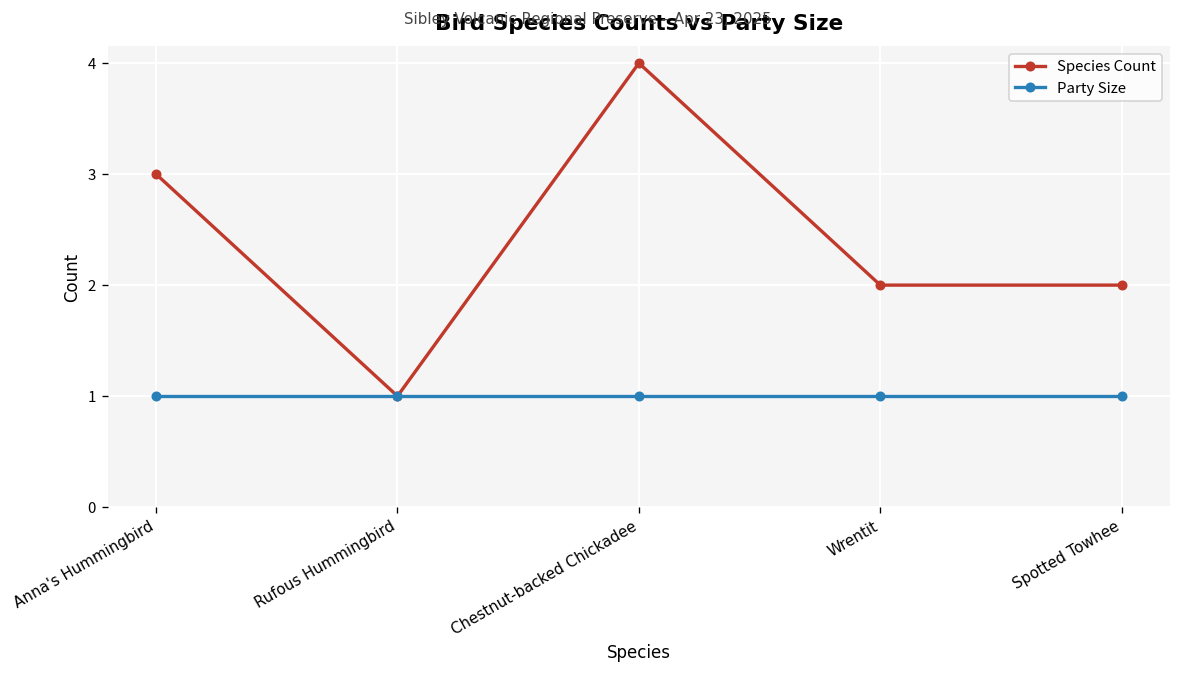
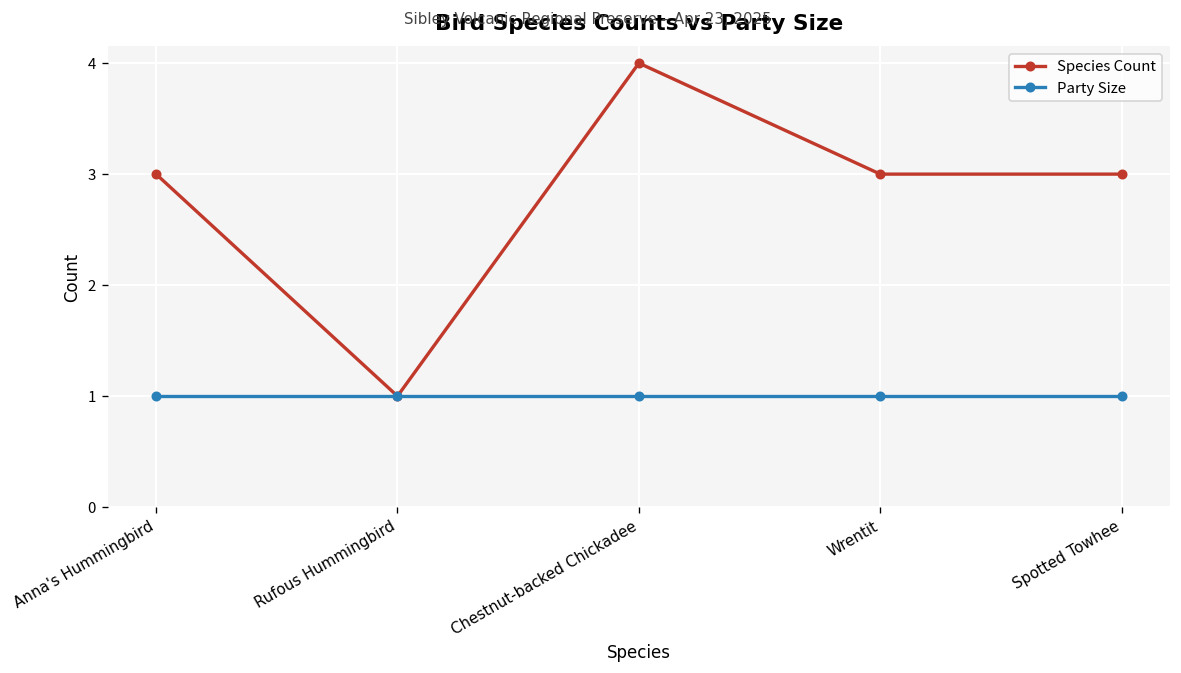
Species Count, Wrentit: 2 -> 3
Species Count, Spotted Towhee: 2 -> 3
